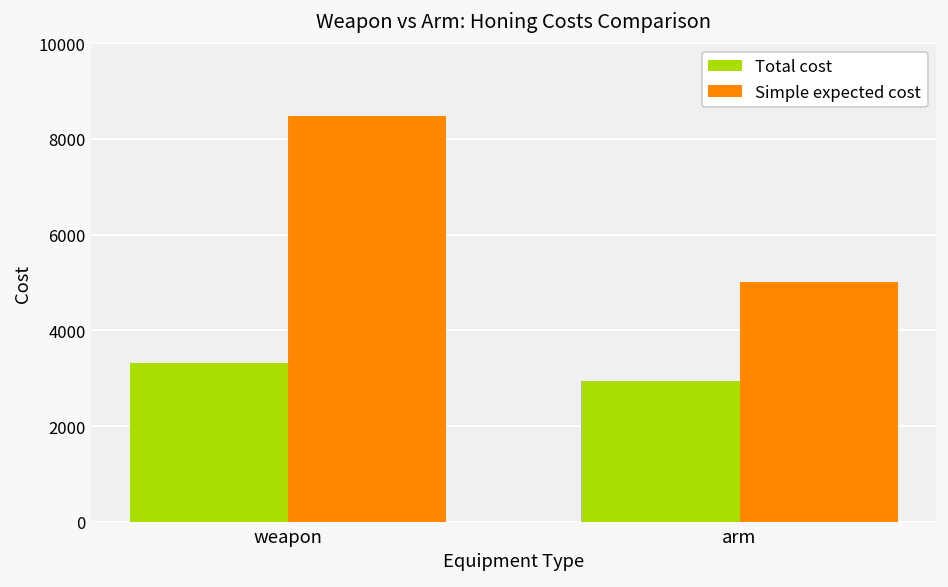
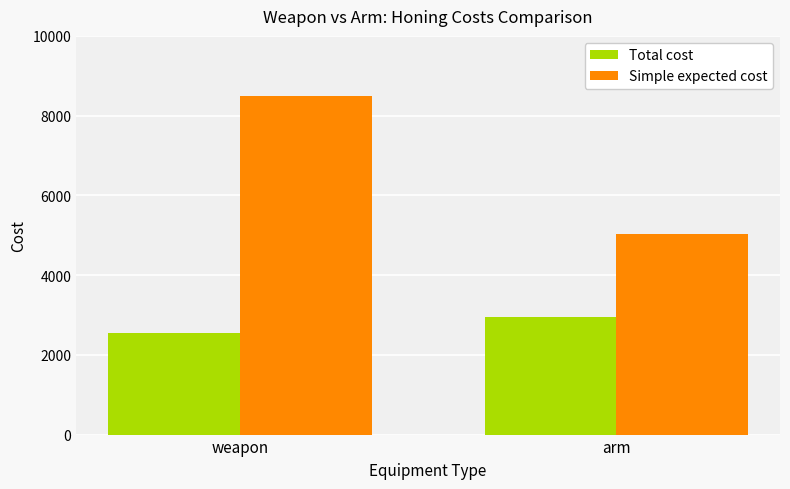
Total cost, weapon: 3300 -> 2500
